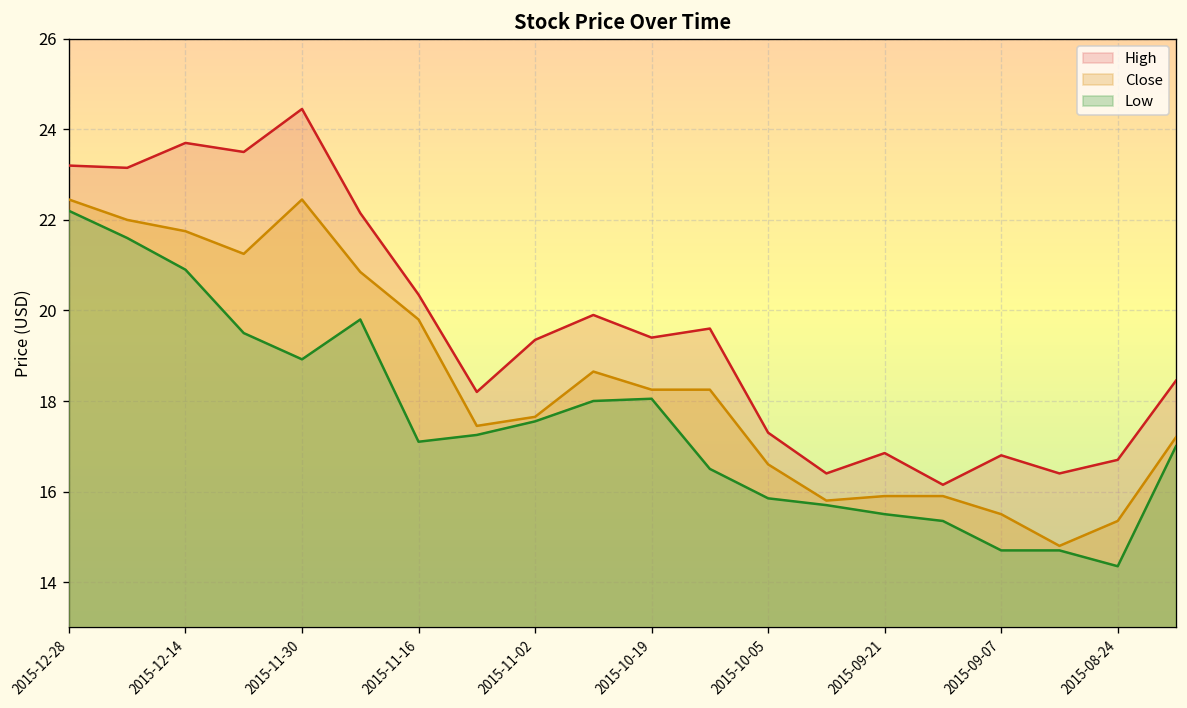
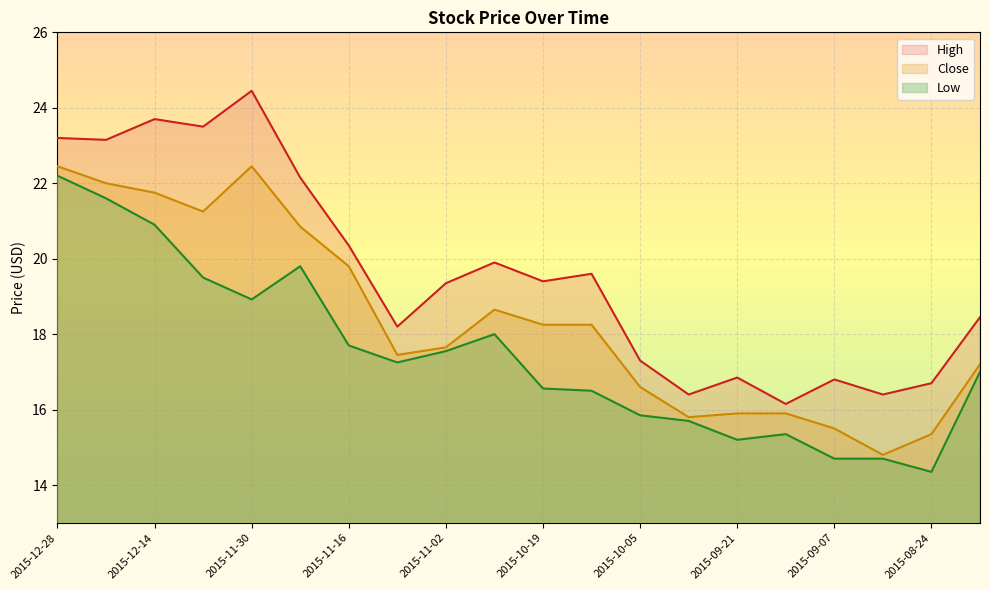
Low, 2015-11-16: 17.1 -> 17.7
Low, 2015-10-19: 18.1 -> 16.6
Low, 2015-09-21: 15.5 -> 15.2
